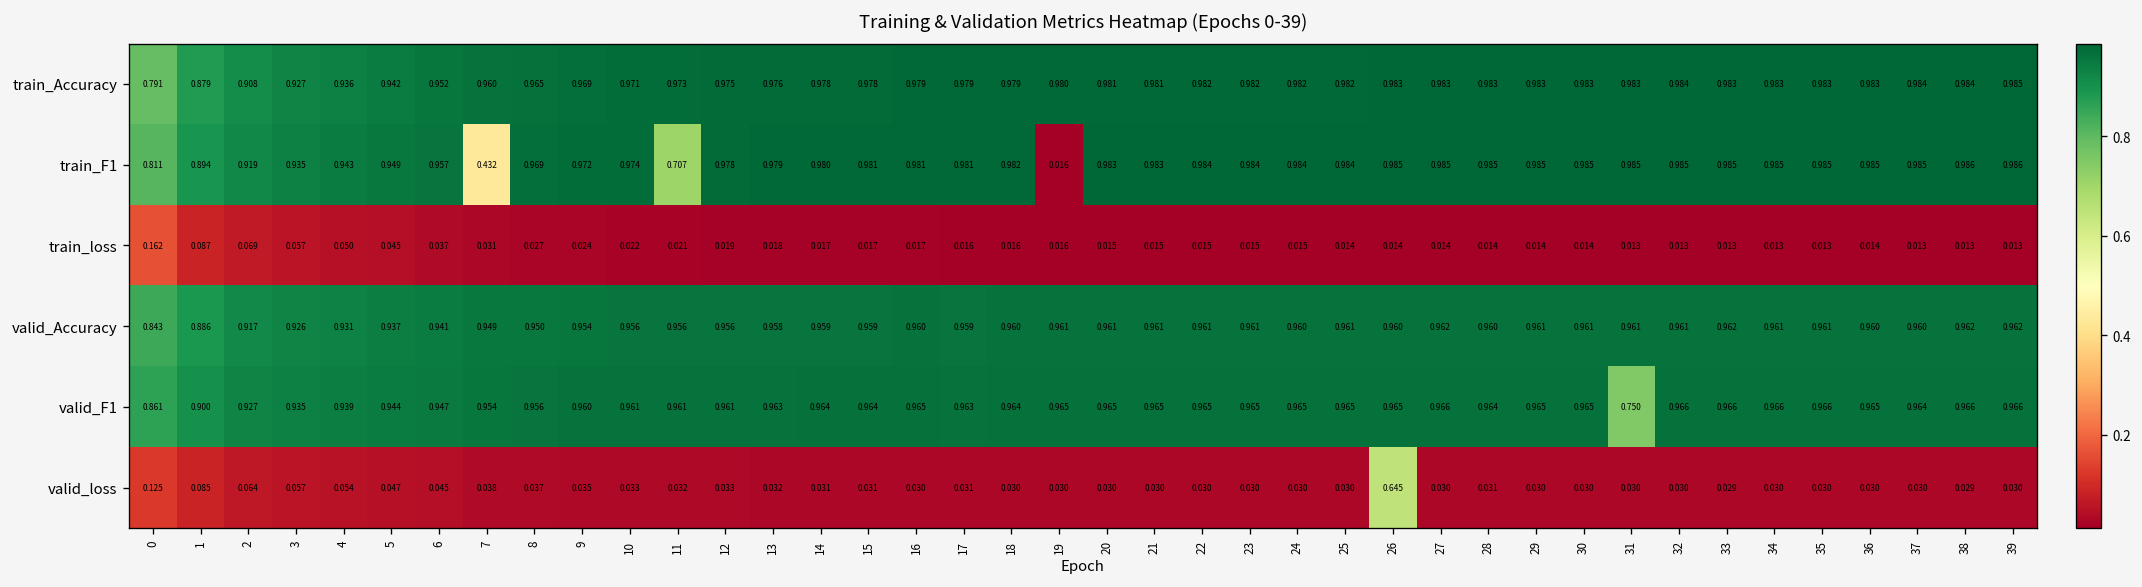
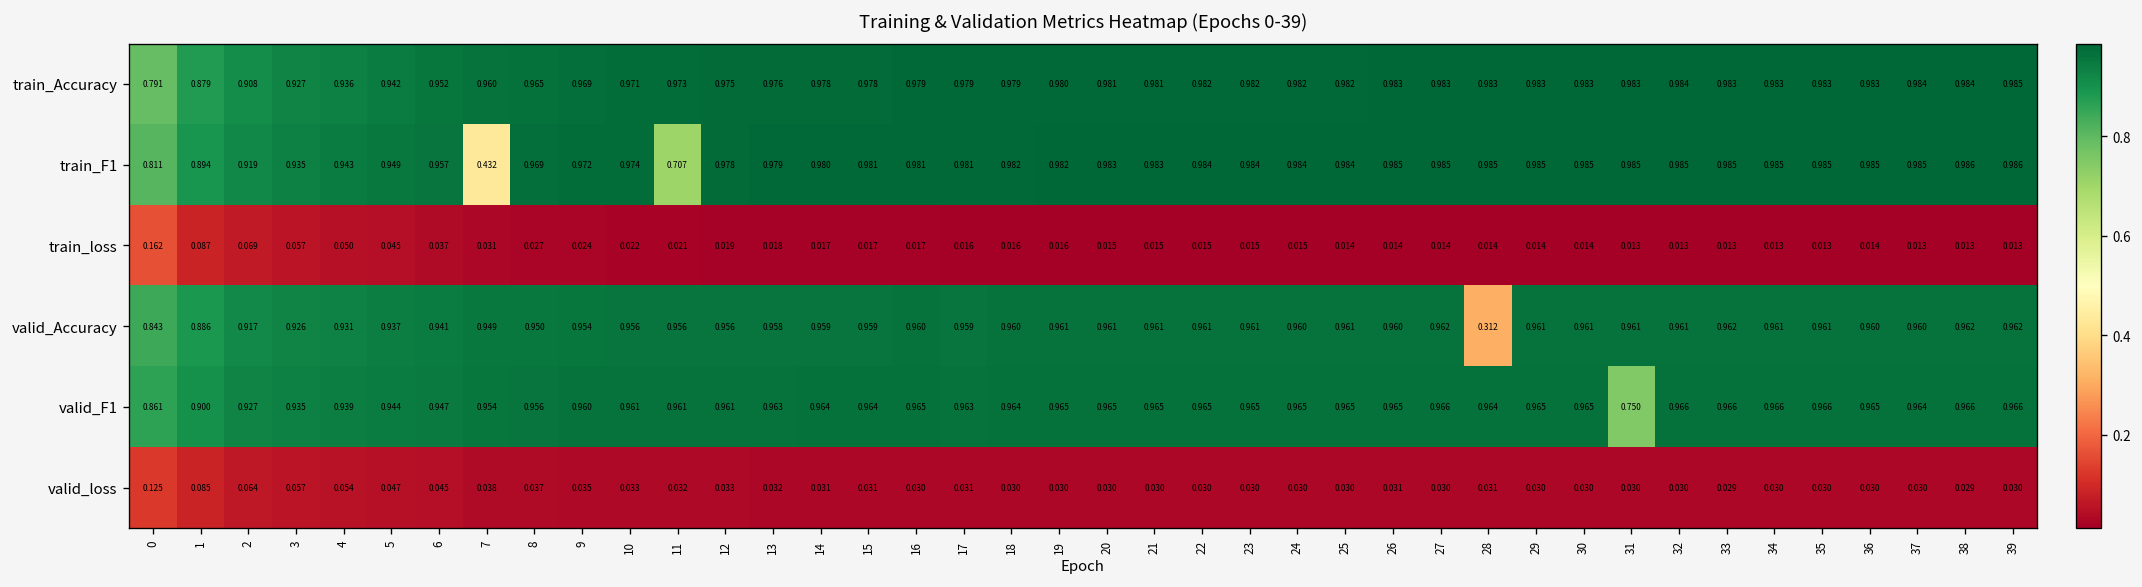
train_F1, 19: 0.016 -> 0.982
valid_Accuracy, 28: 0.960 -> 0.312
valid_loss, 26: 0.645 -> 0.031
